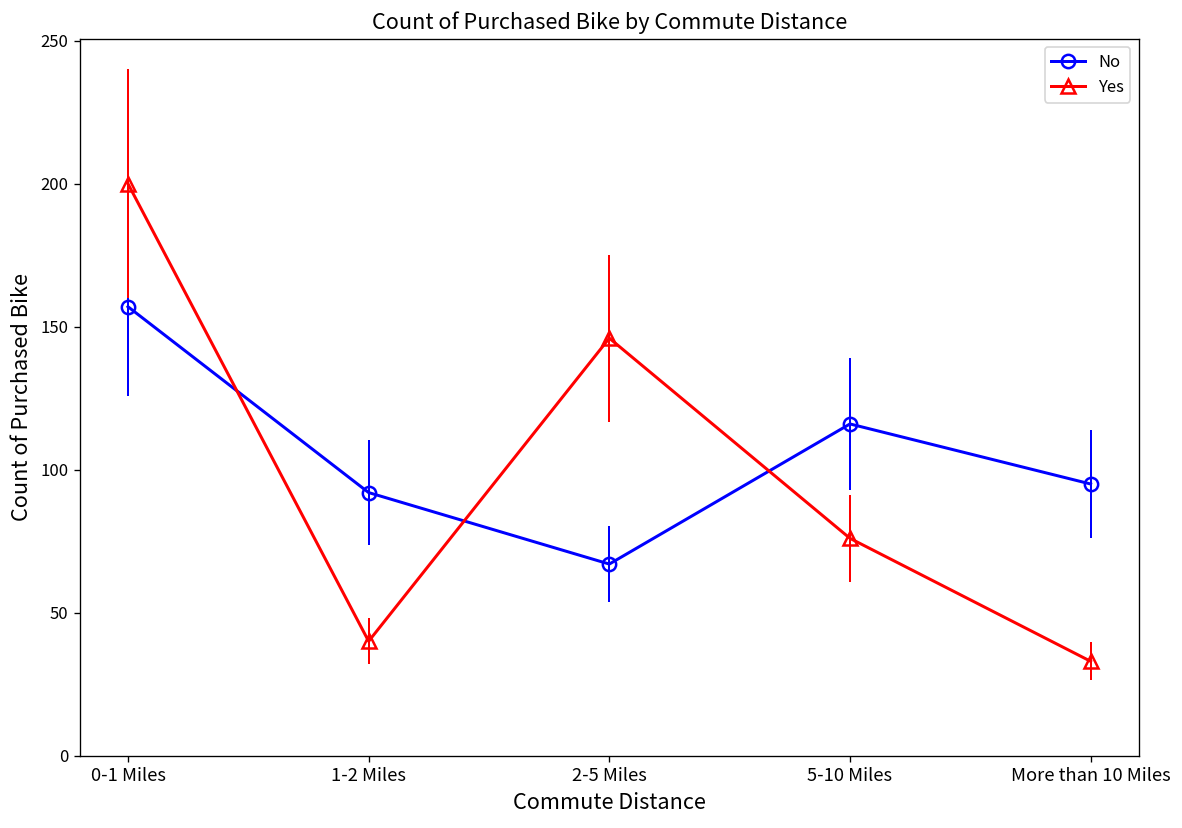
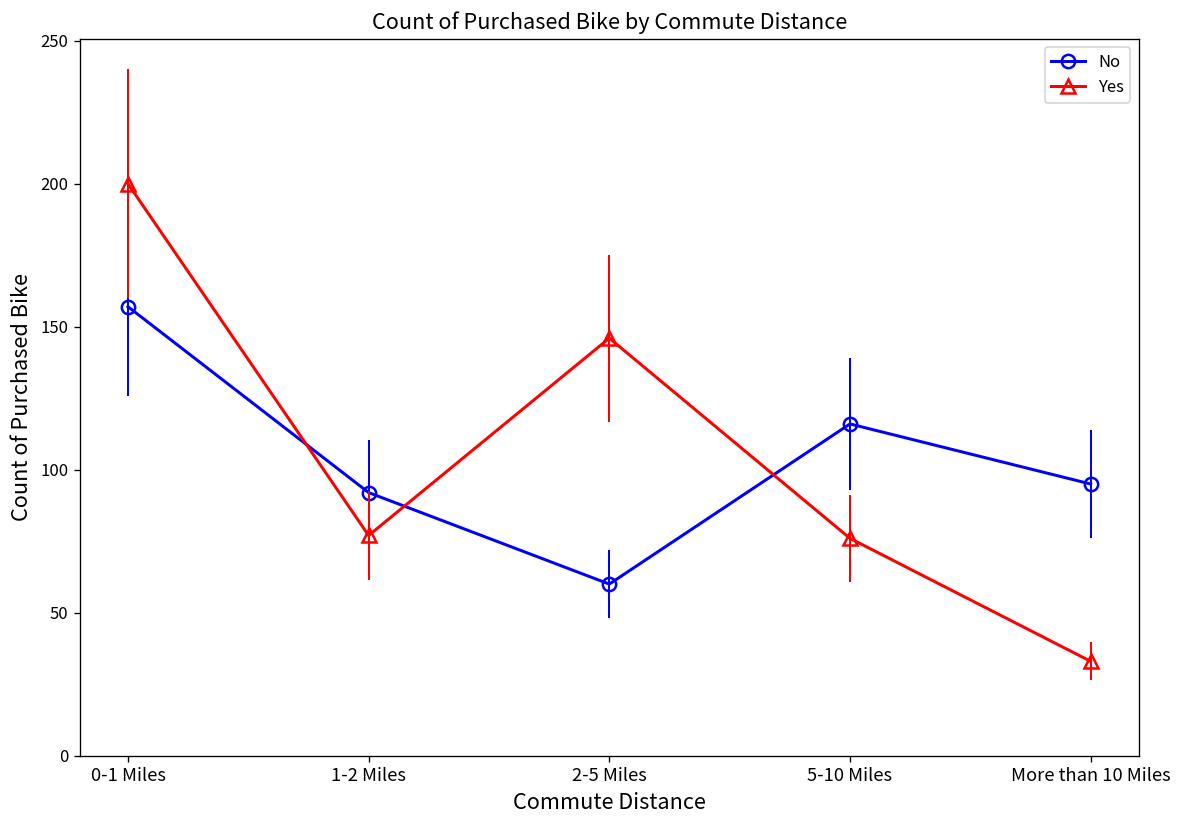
Yes, 1-2 Miles: 40 -> 77
No, 2-5 Miles: 67 -> 60
